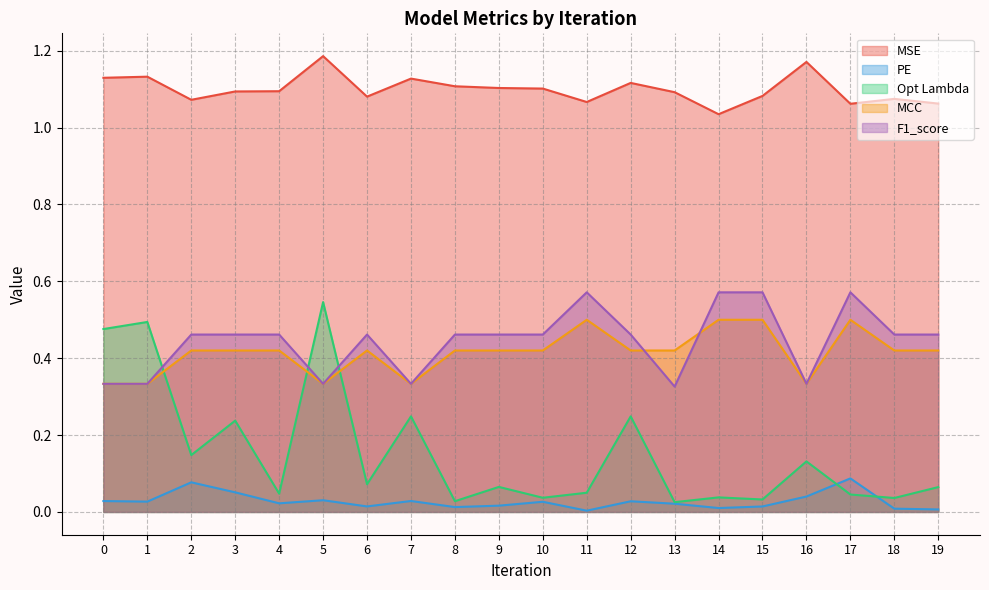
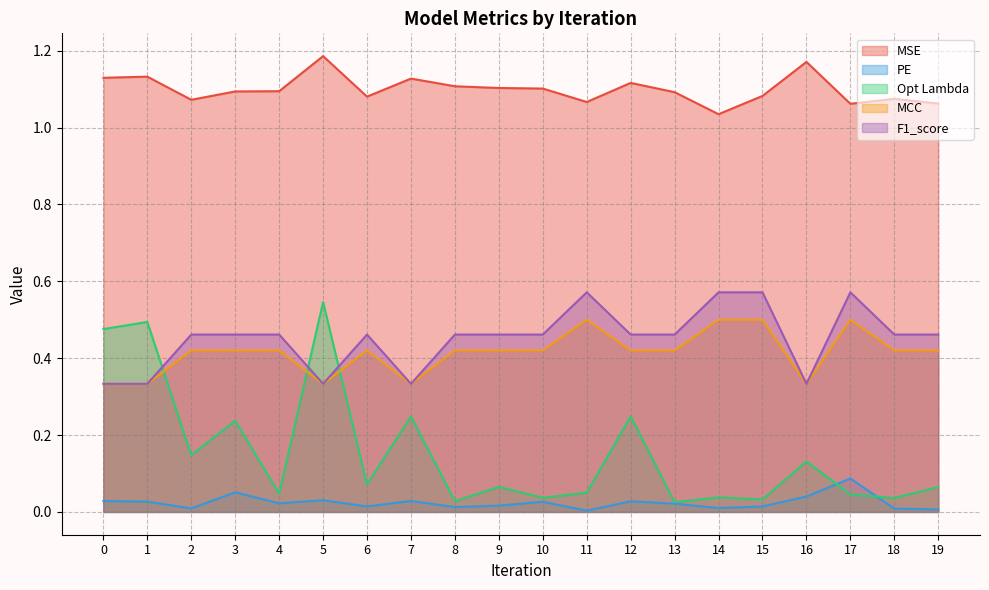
PE, 2: 0.08 -> 0.01
F1_score, 13: 0.33 -> 0.46
